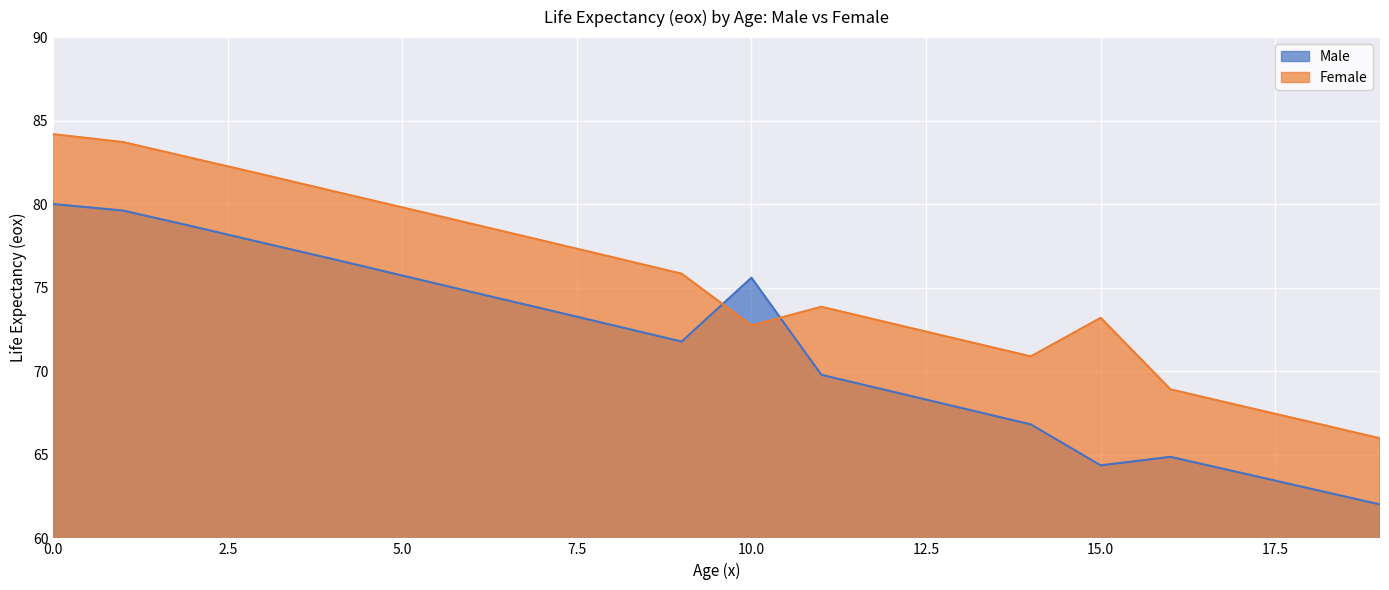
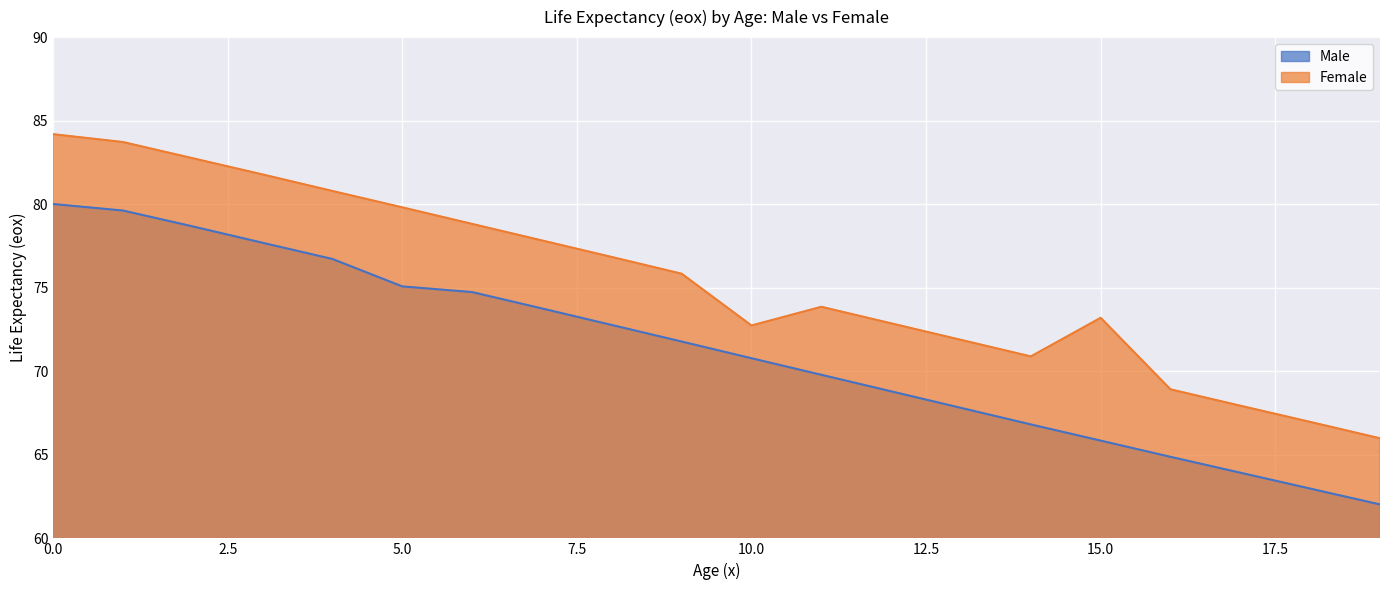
Male, 5.0: 75.7 -> 75.1
Male, 10.0: 75.6 -> 70.8
Male, 15.0: 64.4 -> 65.9
